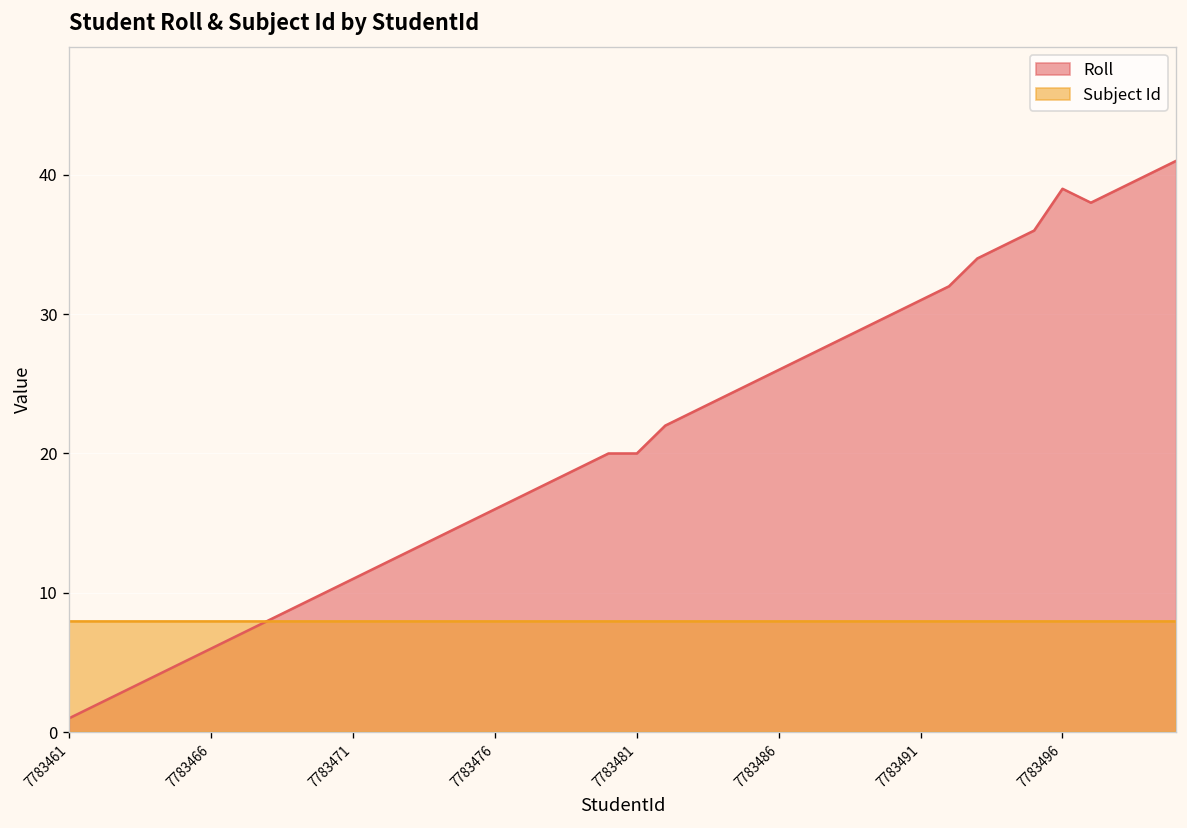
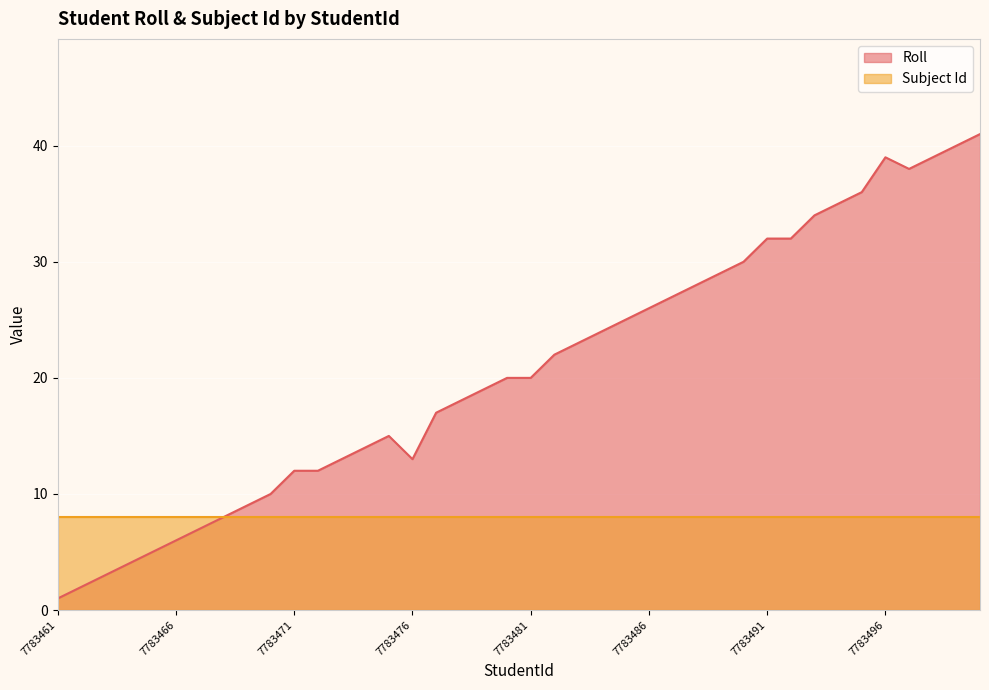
Roll, 7783471: 11 -> 12
Roll, 7783476: 16 -> 13
Roll, 7783491: 31 -> 32
